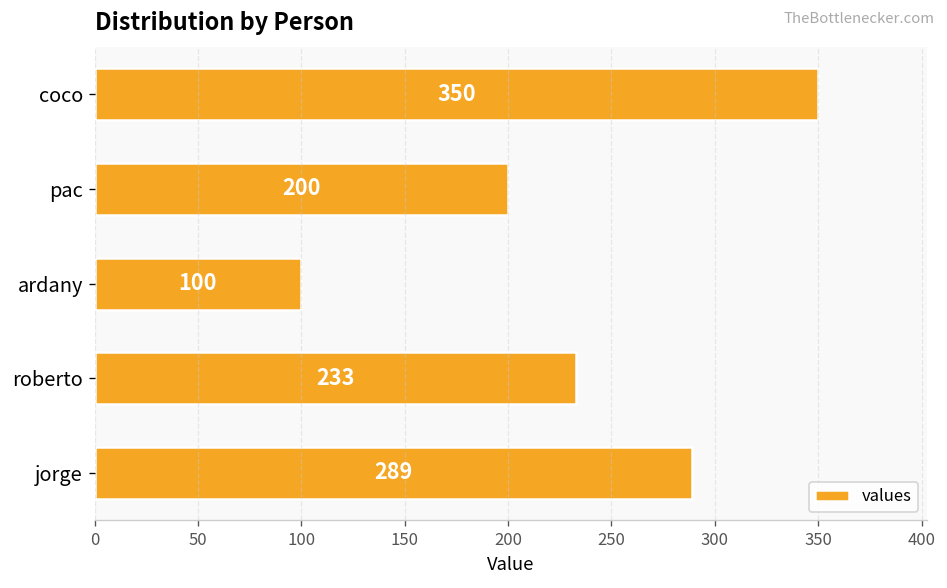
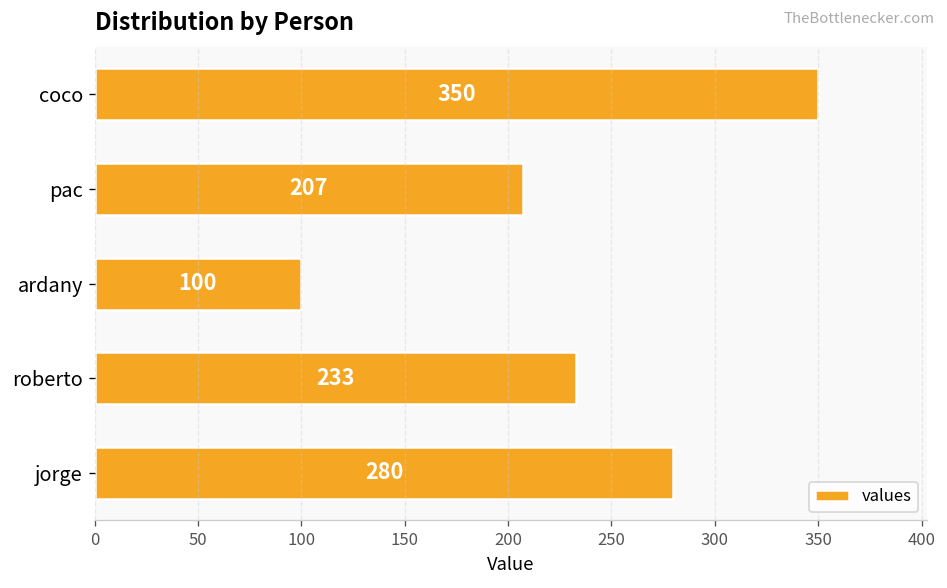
pac: 200 -> 207
jorge: 289 -> 280
